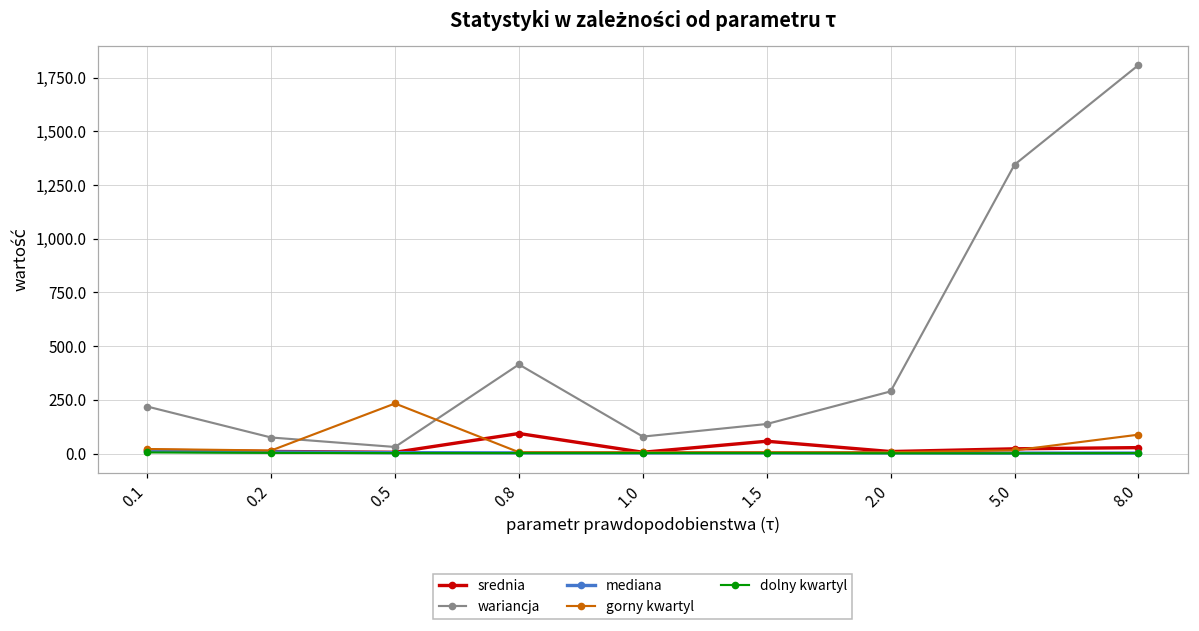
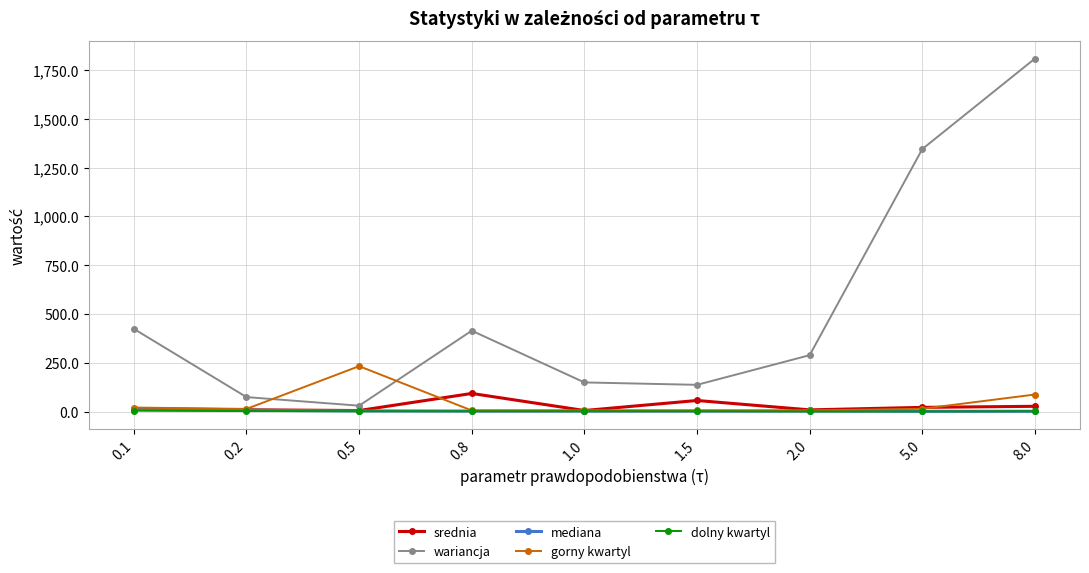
wariancja, 0.1: 220 -> 420
wariancja, 1.0: 80 -> 150
